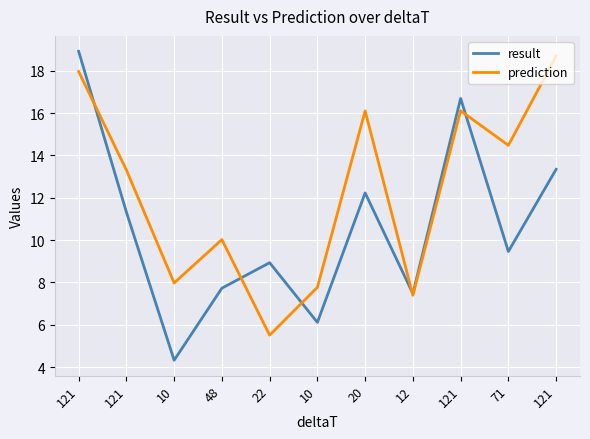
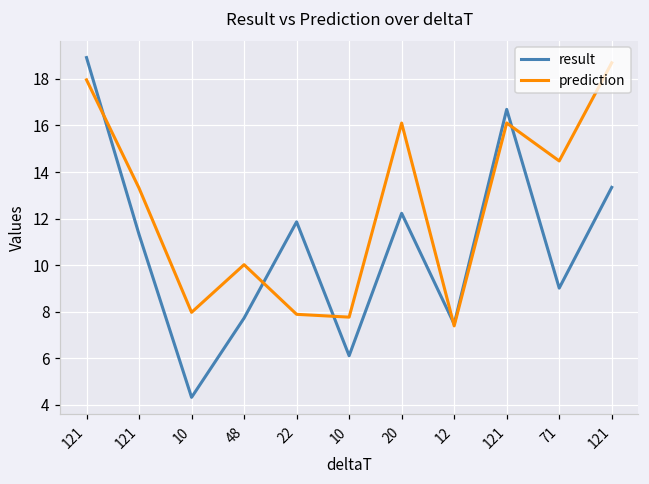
result, 22: 8.9 -> 11.9
prediction, 22: 5.5 -> 7.9
result, 71: 9.5 -> 9.0
